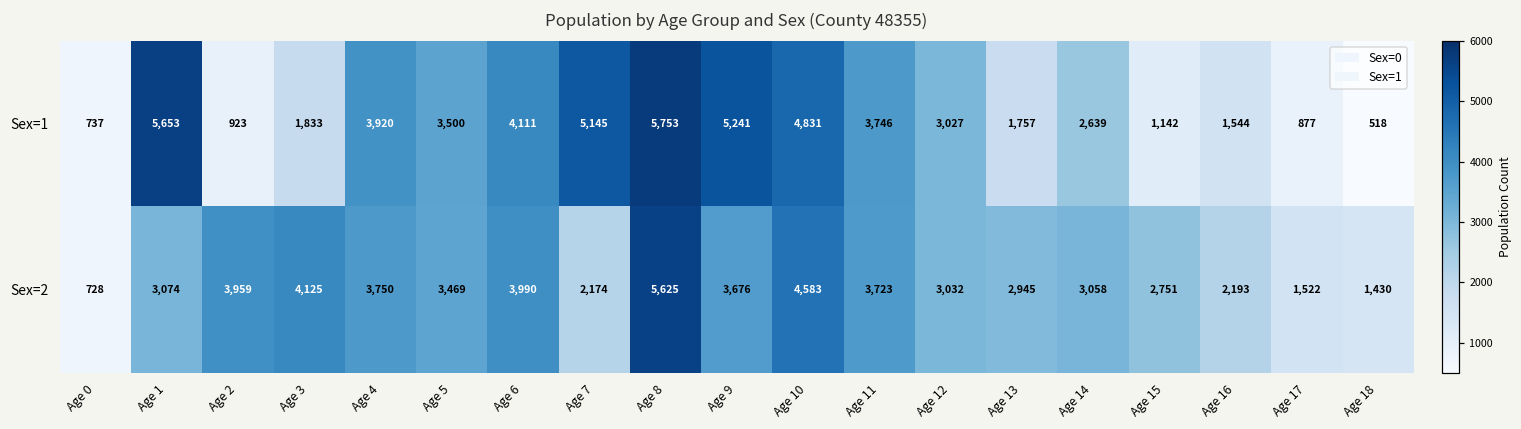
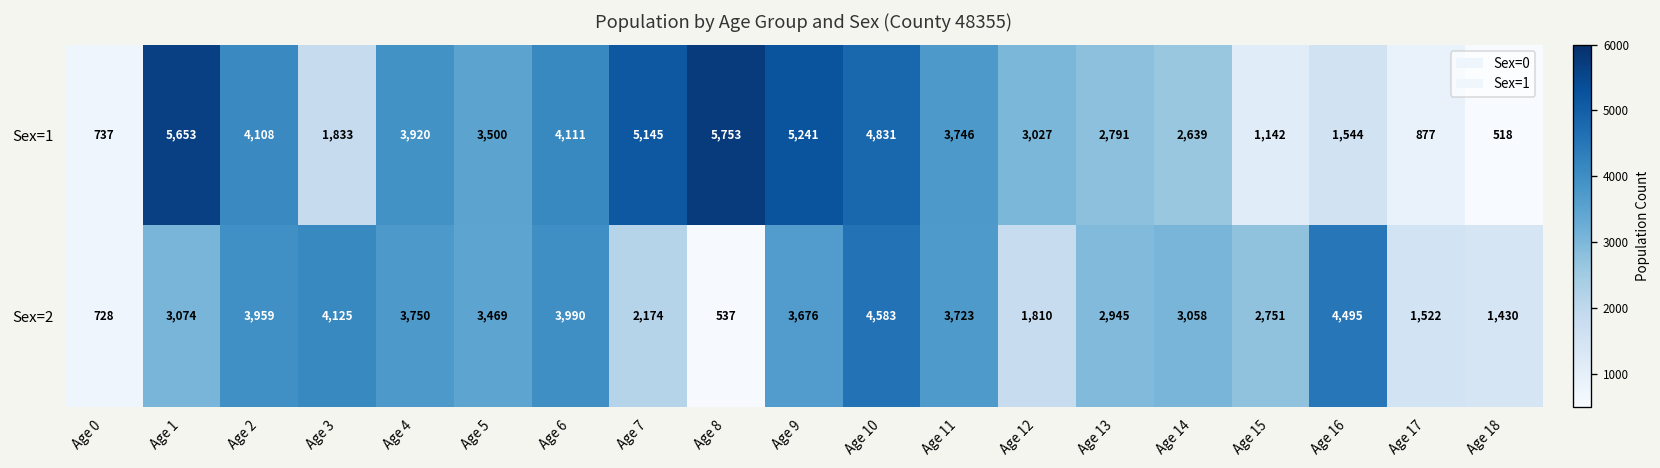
Sex=1, Age 2: 923 -> 4,108
Sex=1, Age 13: 1,757 -> 2,791
Sex=2, Age 8: 5,625 -> 537
Sex=2, Age 12: 3,032 -> 1,810
Sex=2, Age 16: 2,193 -> 4,495
